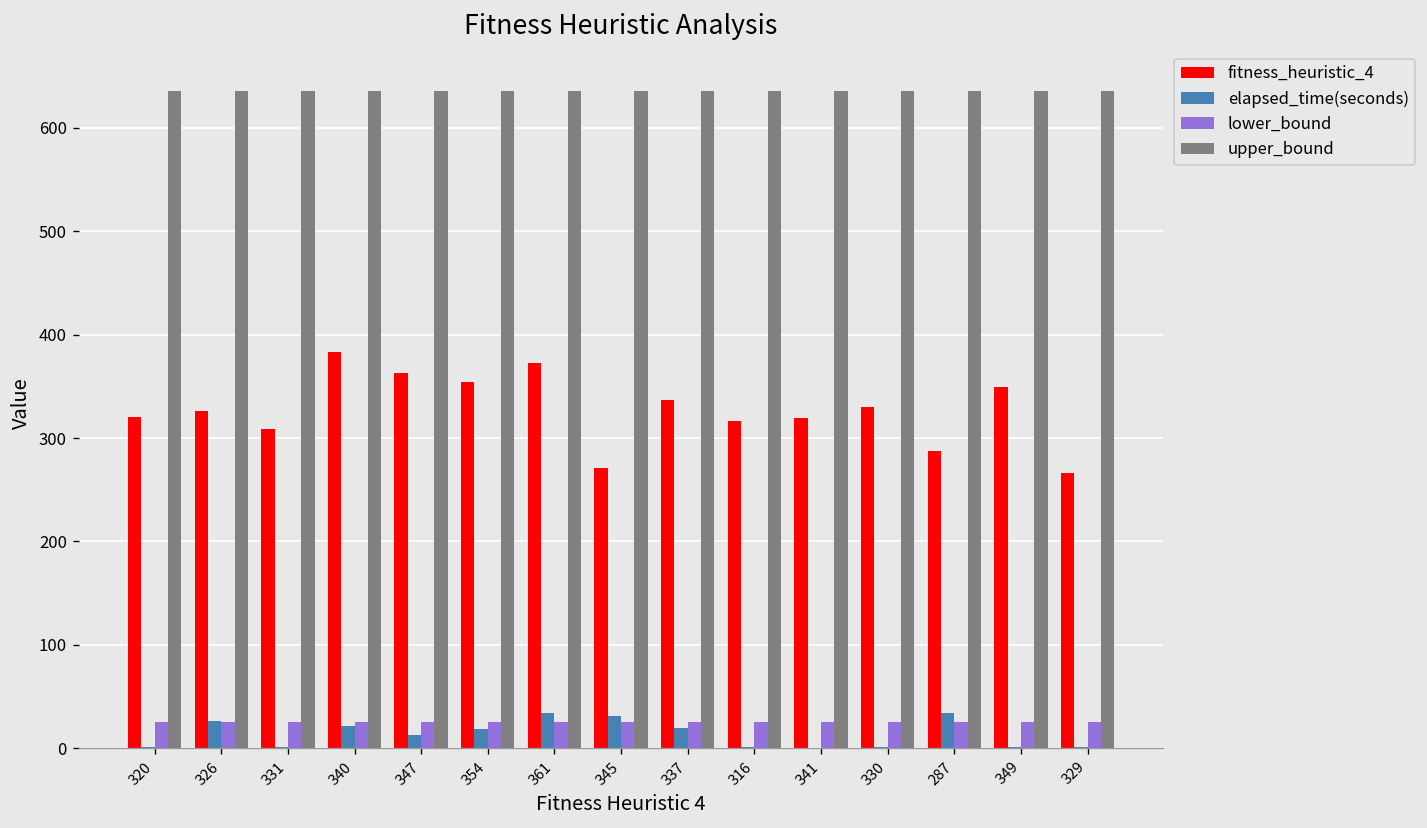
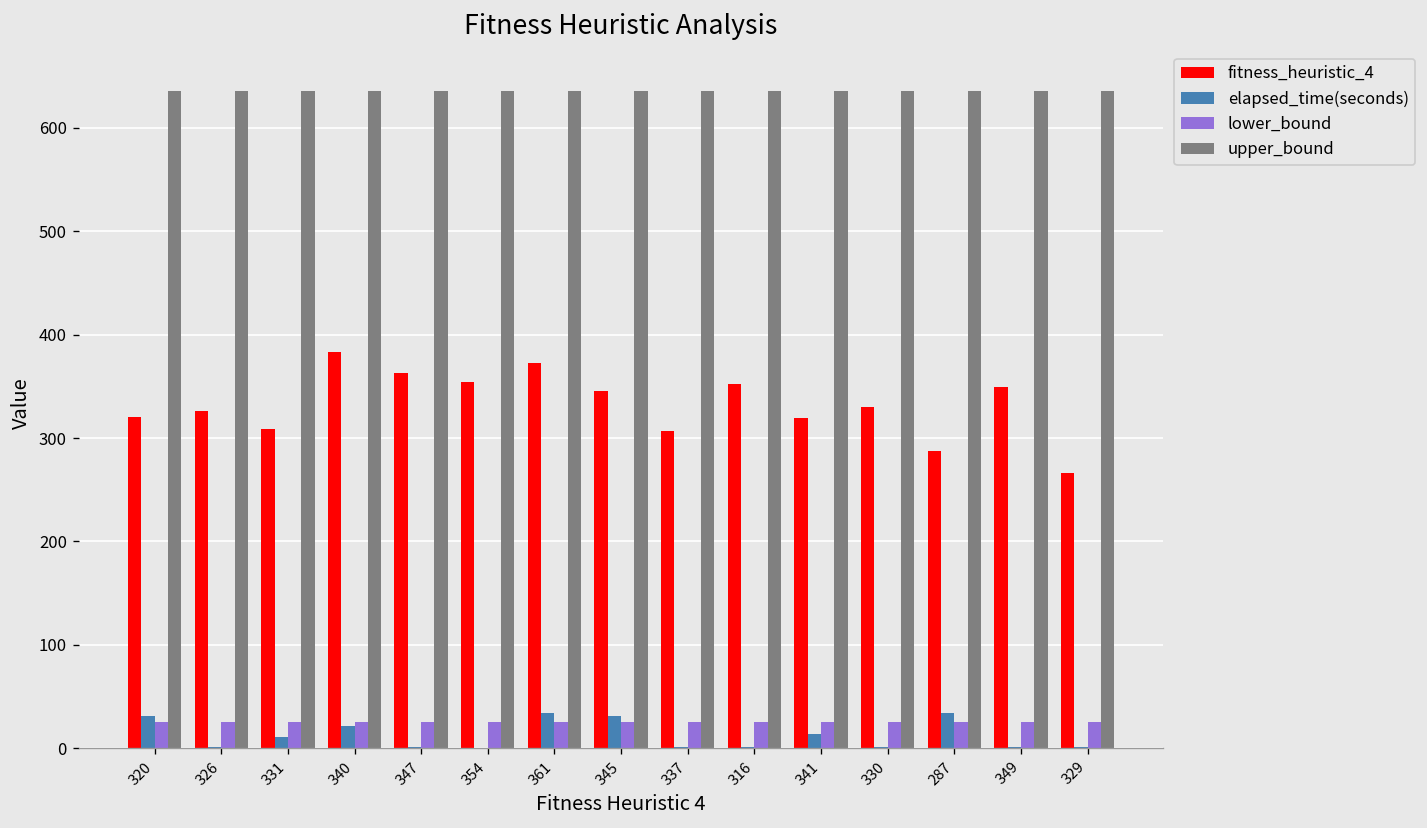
elapsed_time(seconds), 320: 0 -> 30
elapsed_time(seconds), 326: 30 -> 0
elapsed_time(seconds), 331: 0 -> 10
elapsed_time(seconds), 347: 10 -> 0
elapsed_time(seconds), 354: 20 -> 0
fitness_heuristic_4, 345: 270 -> 350
fitness_heuristic_4, 337: 340 -> 310
elapsed_time(seconds), 337: 20 -> 0
fitness_heuristic_4, 316: 320 -> 350
elapsed_time(seconds), 341: 0 -> 10
